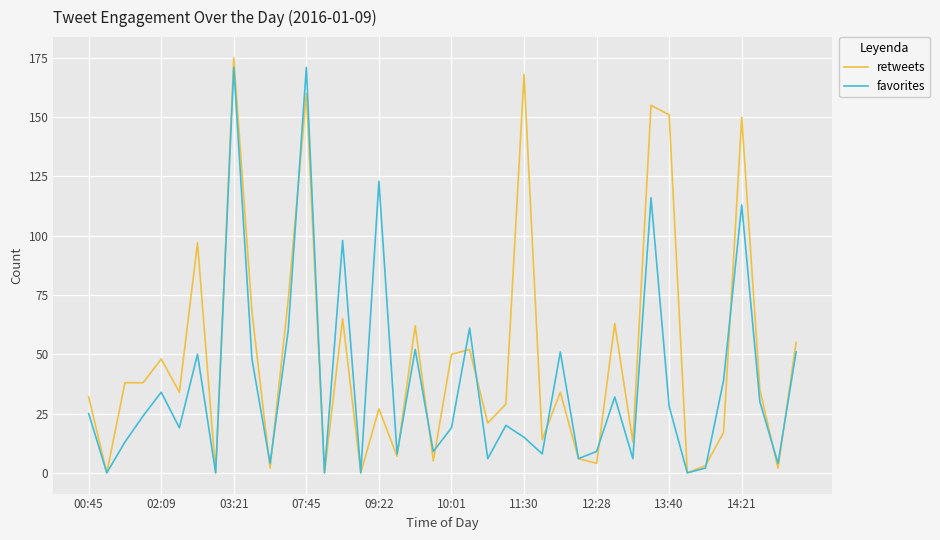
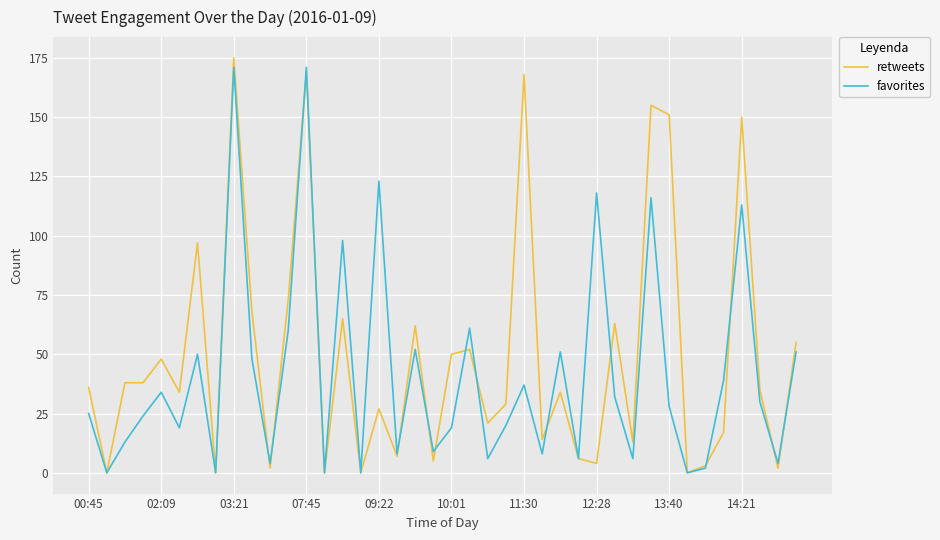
retweets, 00:45: 32 -> 36
retweets, 07:45: 160 -> 169
favorites, 11:30: 15 -> 37
favorites, 12:28: 9 -> 118
